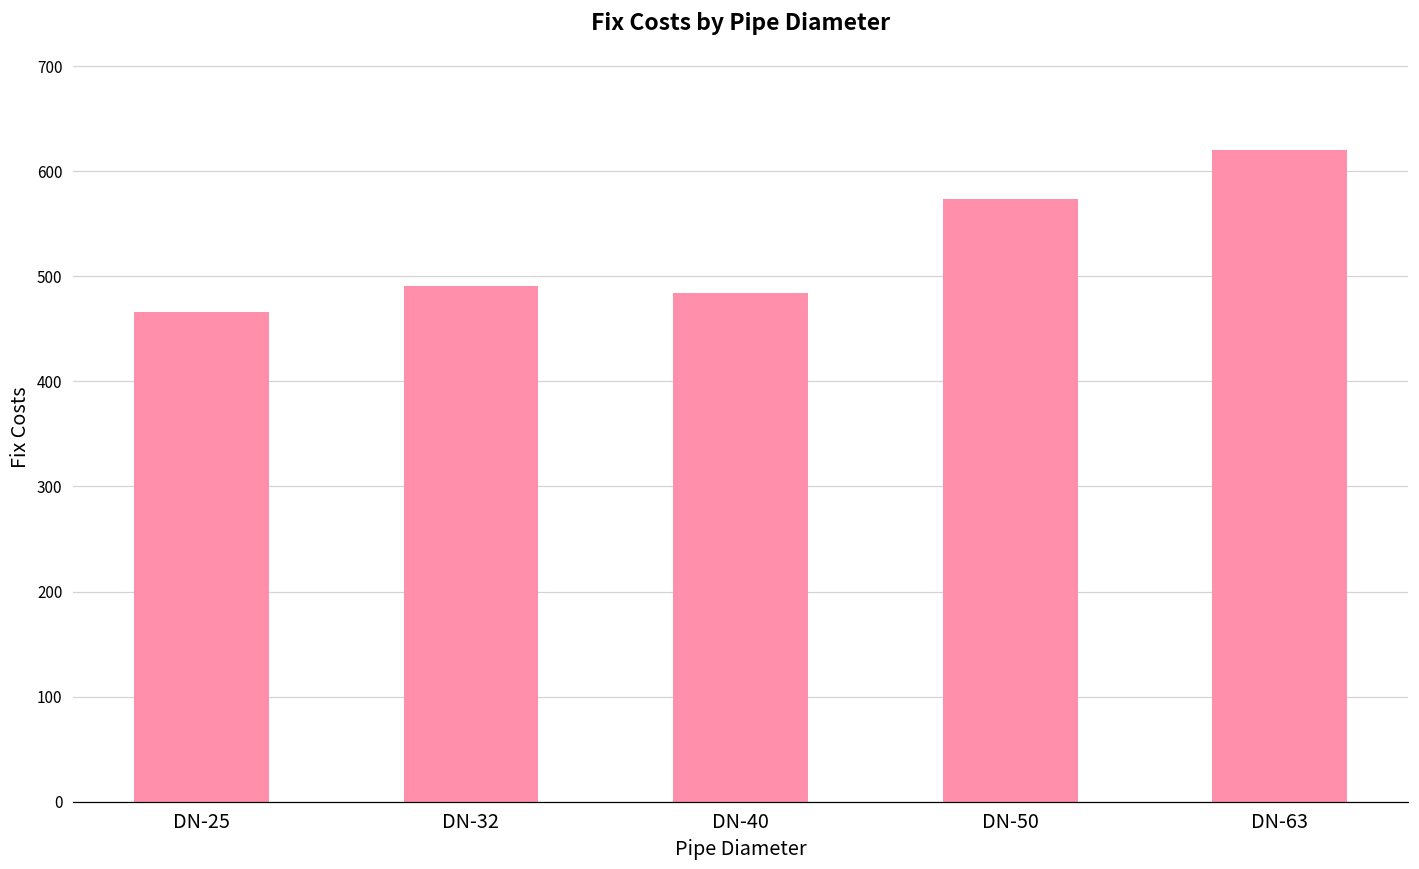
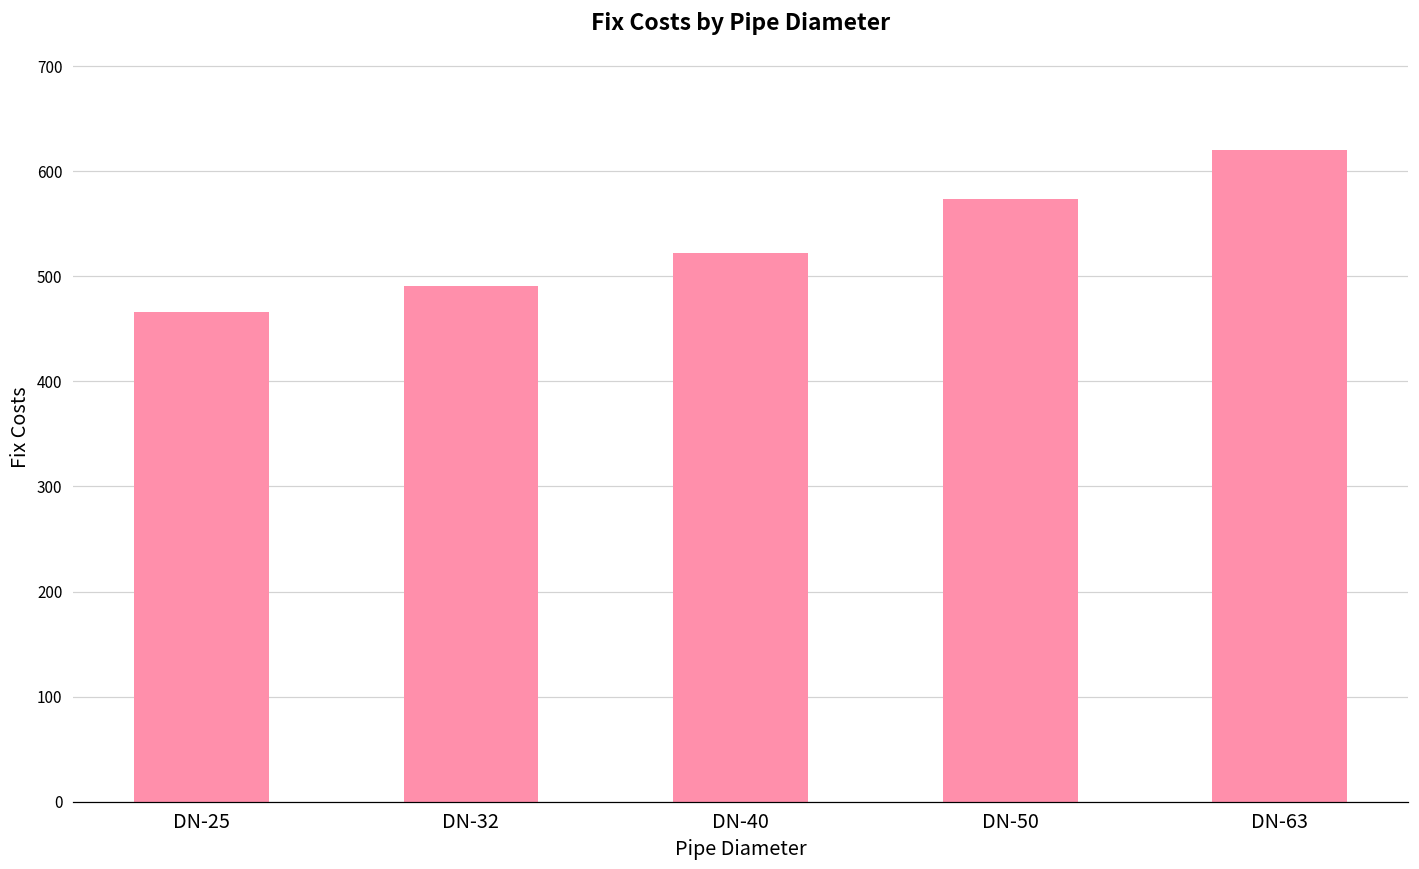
DN-40: 480 -> 520
